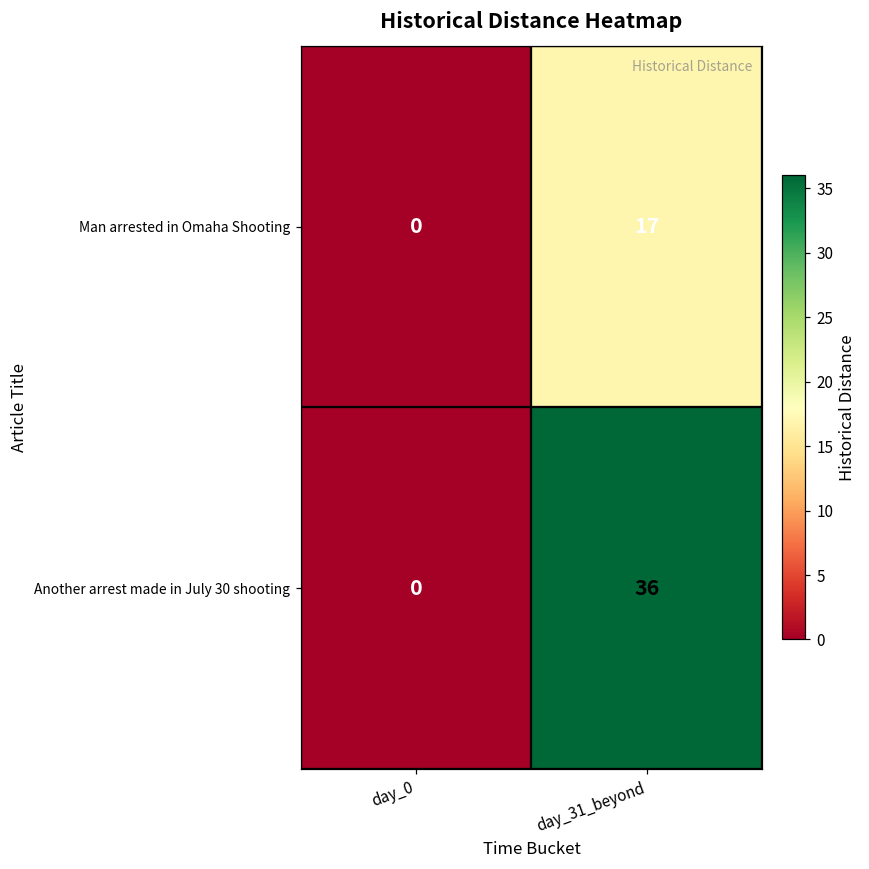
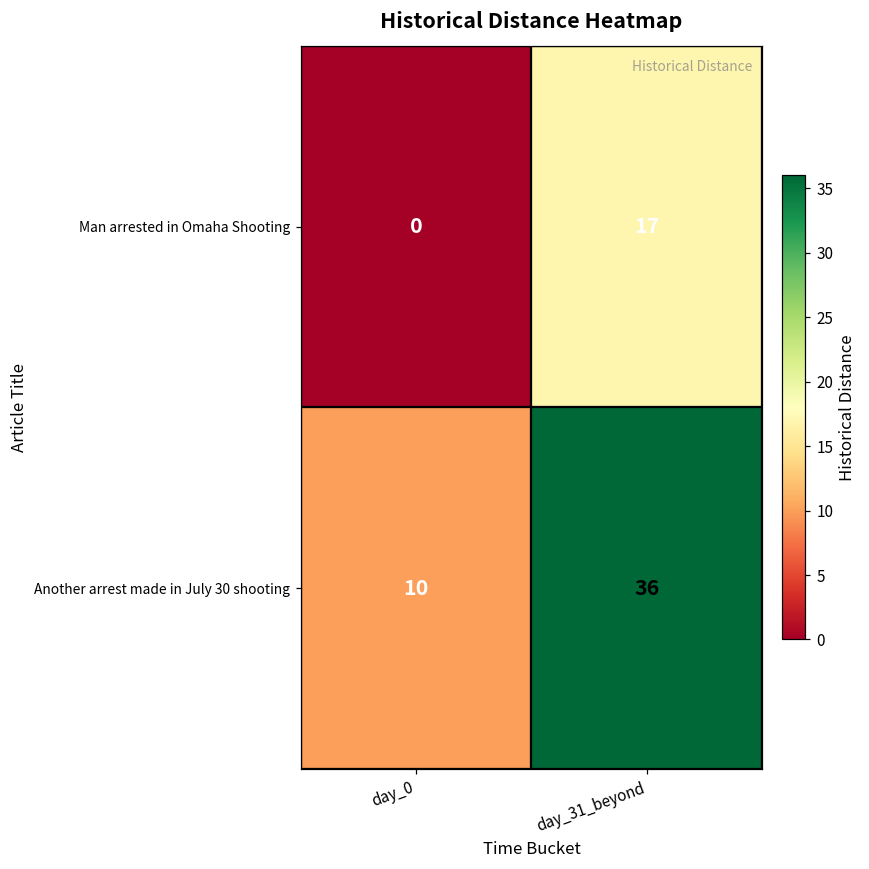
Another arrest made in July 30 shooting, day_0: 0 -> 10
